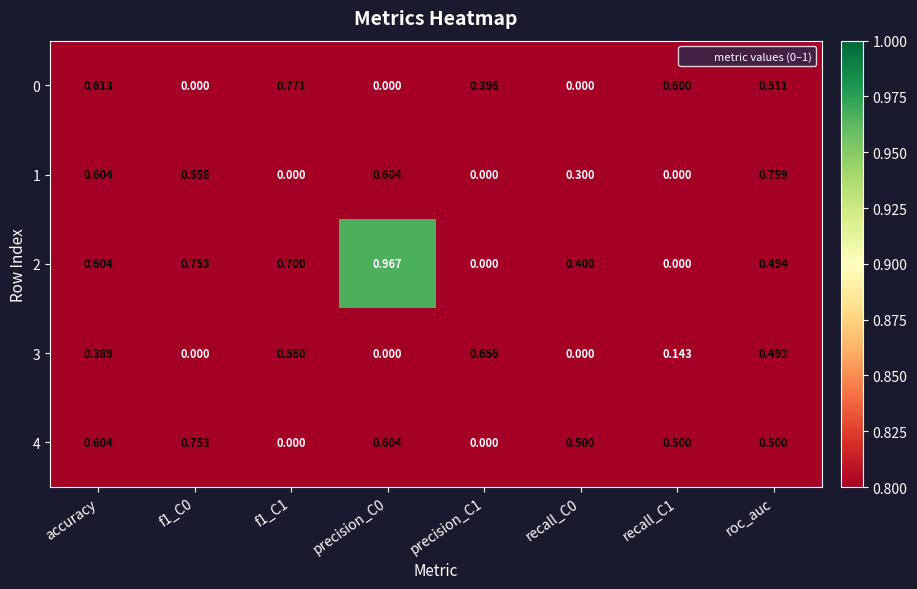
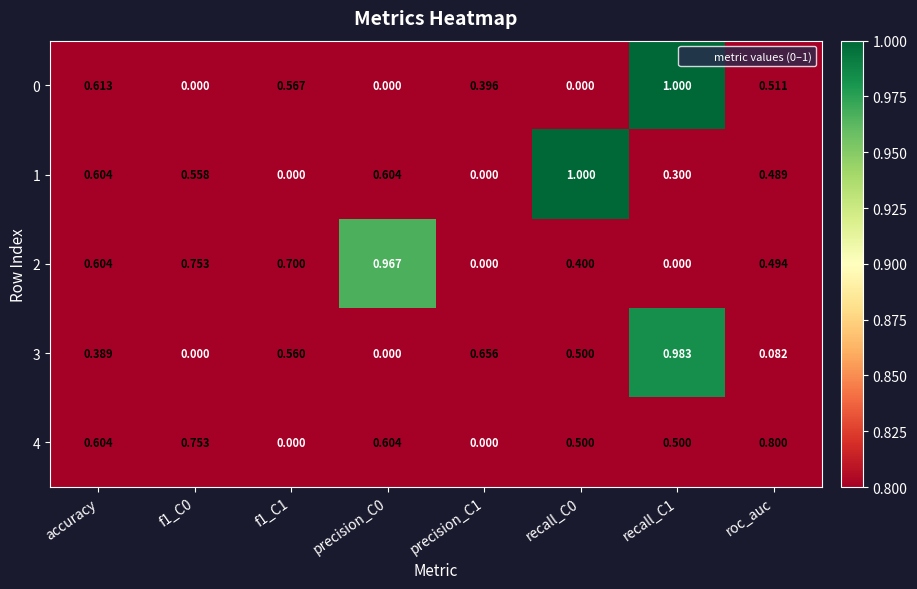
0, f1_C1: 0.771 -> 0.567
0, recall_C1: 0.600 -> 1.000
1, recall_C0: 0.300 -> 1.000
1, recall_C1: 0.000 -> 0.300
1, roc_auc: 0.799 -> 0.489
3, recall_C0: 0.000 -> 0.500
3, recall_C1: 0.143 -> 0.983
3, roc_auc: 0.492 -> 0.082
4, roc_auc: 0.500 -> 0.800
